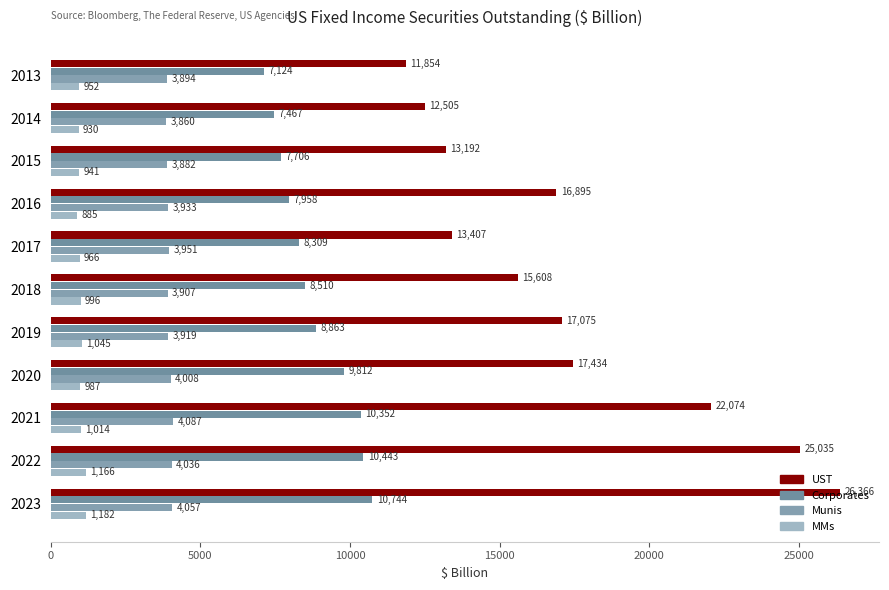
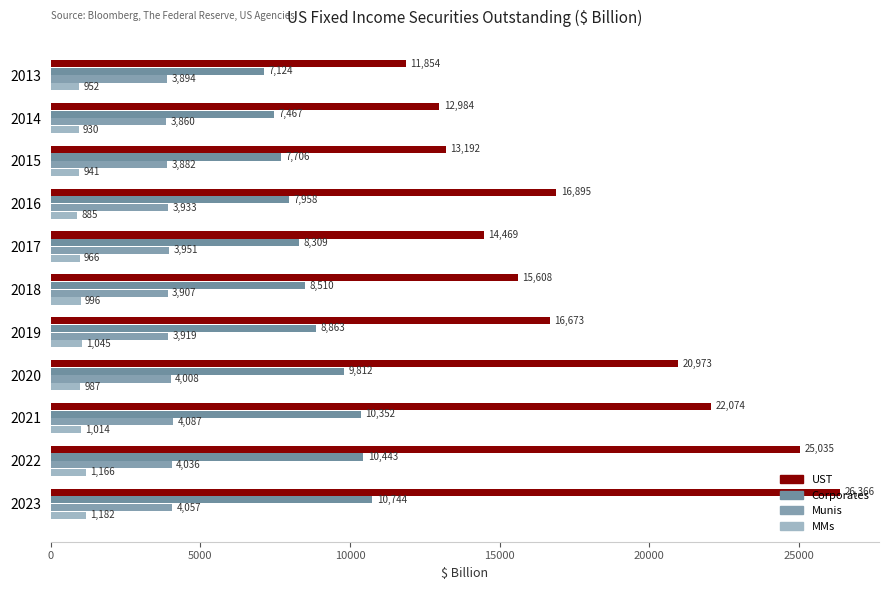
UST, 2014: 12,505 -> 12,984
UST, 2017: 13,407 -> 14,469
UST, 2019: 17,075 -> 16,673
UST, 2020: 17,434 -> 20,973
